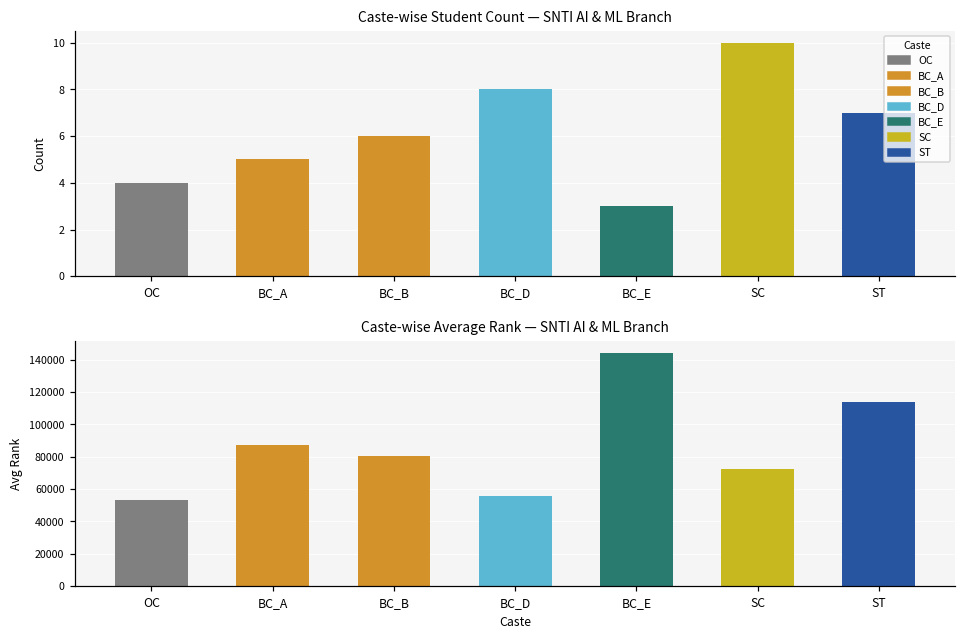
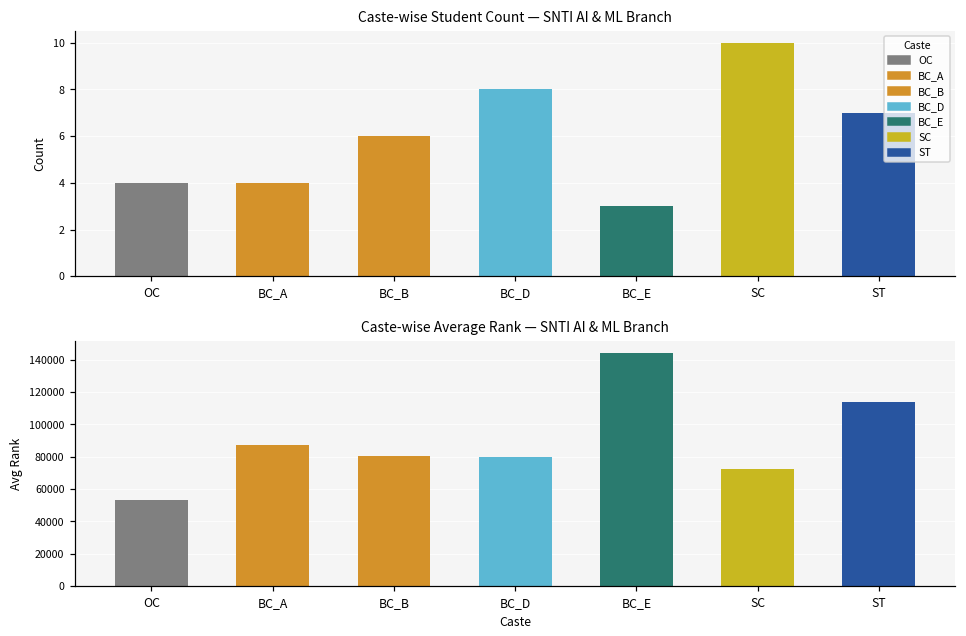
Caste-wise Student Count — SNTI AI & ML Branch, BC_A: 5 -> 4
Caste-wise Average Rank — SNTI AI & ML Branch, BC_D: 56000 -> 80000
